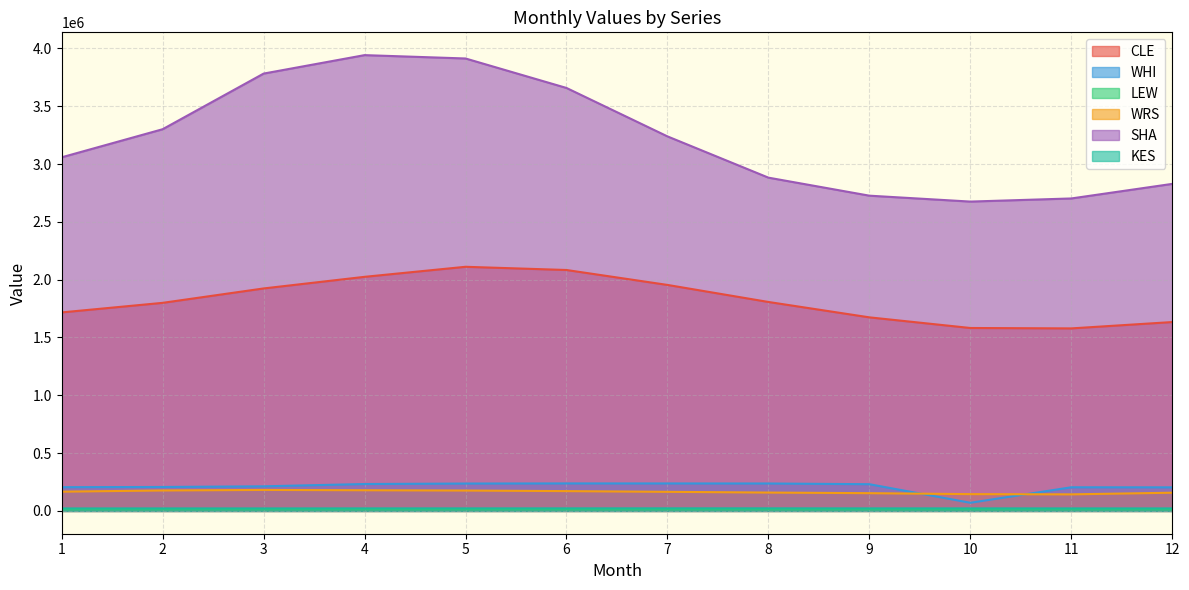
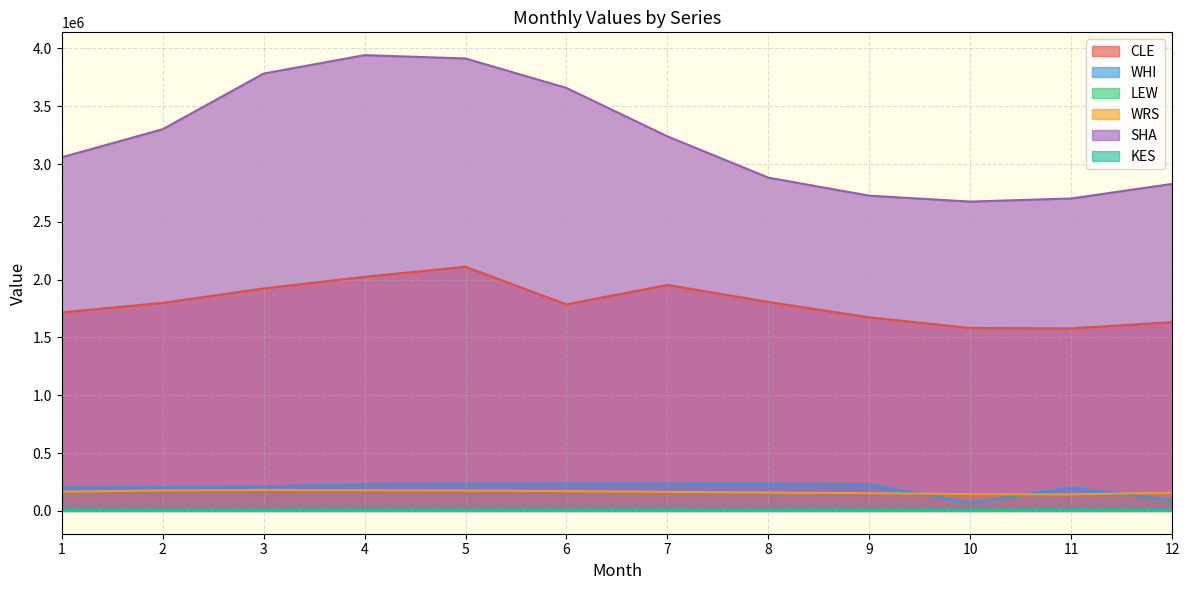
CLE, 6: 2080000 -> 1790000
WHI, 12: 200000 -> 90000
